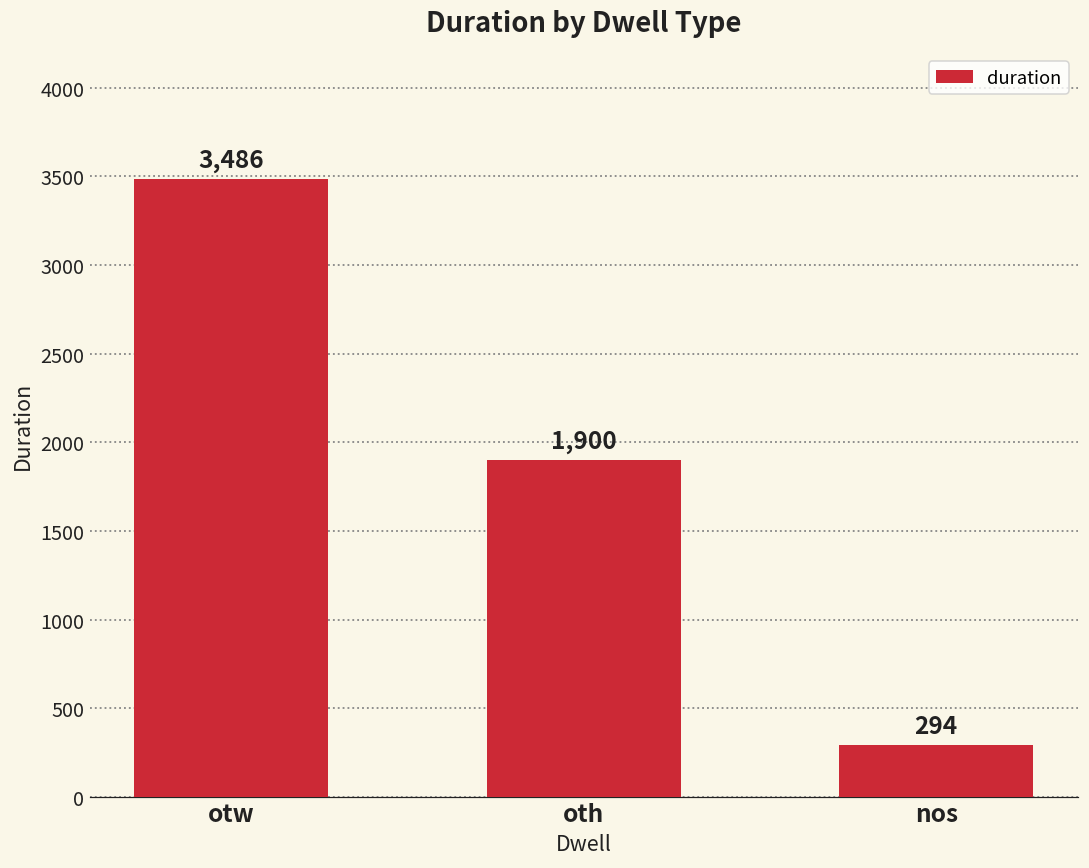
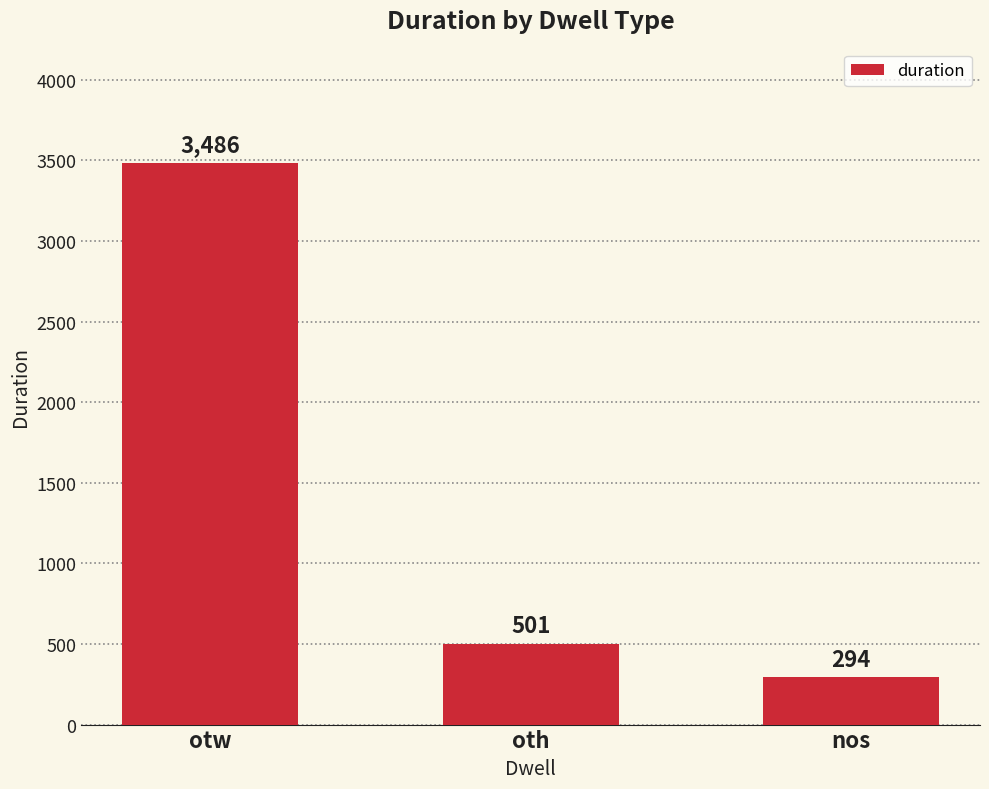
oth: 1,900 -> 501
